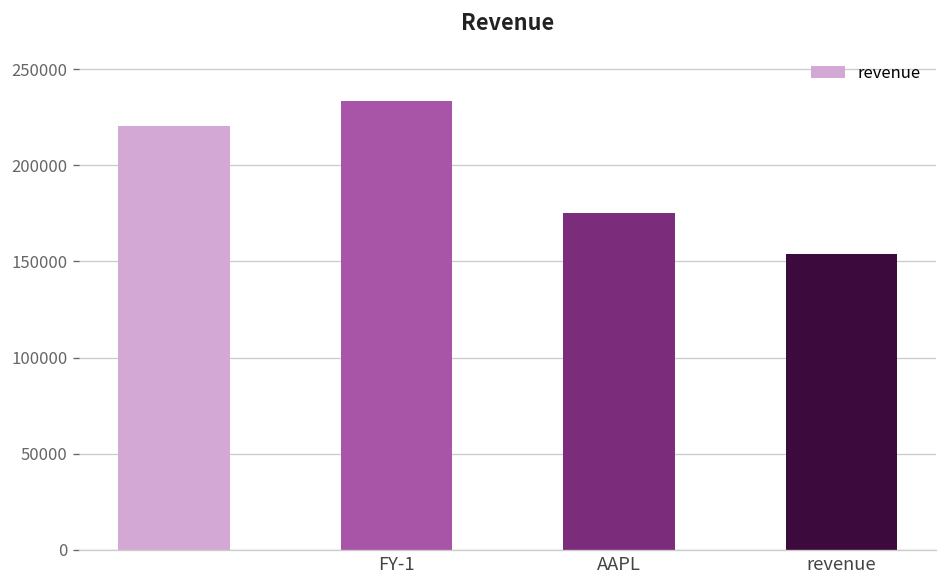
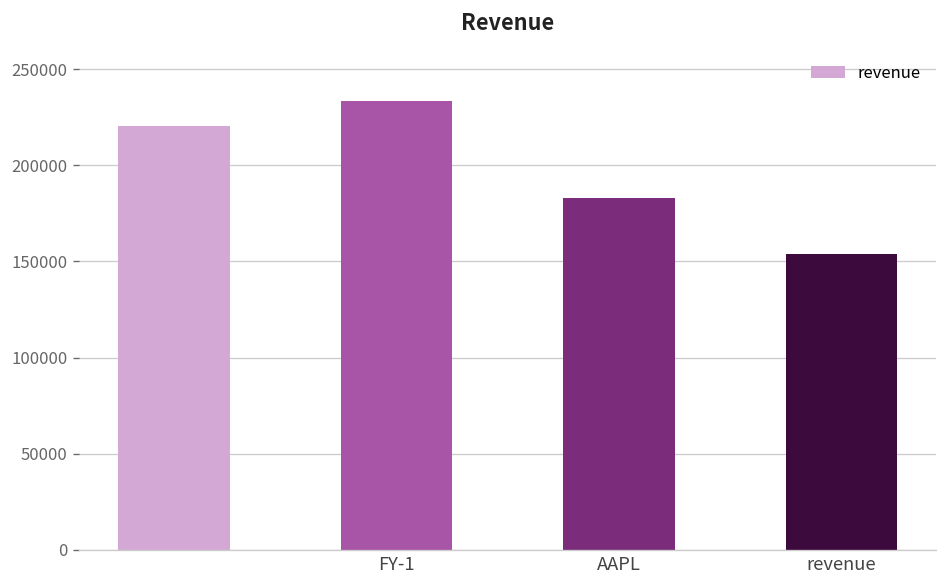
AAPL: 175000 -> 183000
